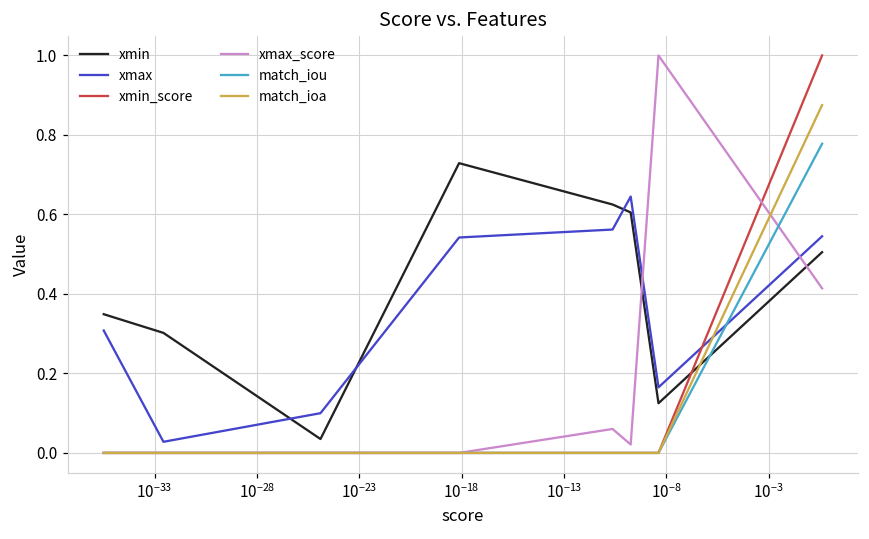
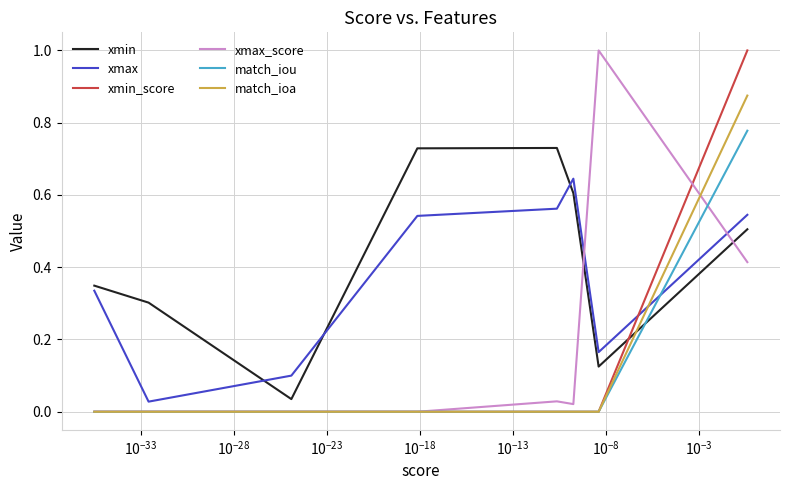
xmax, 10^-43: 0.31 -> 0.34
xmin, 10^-13: 0.63 -> 0.73
xmax_score, 10^-13: 0.06 -> 0.03
